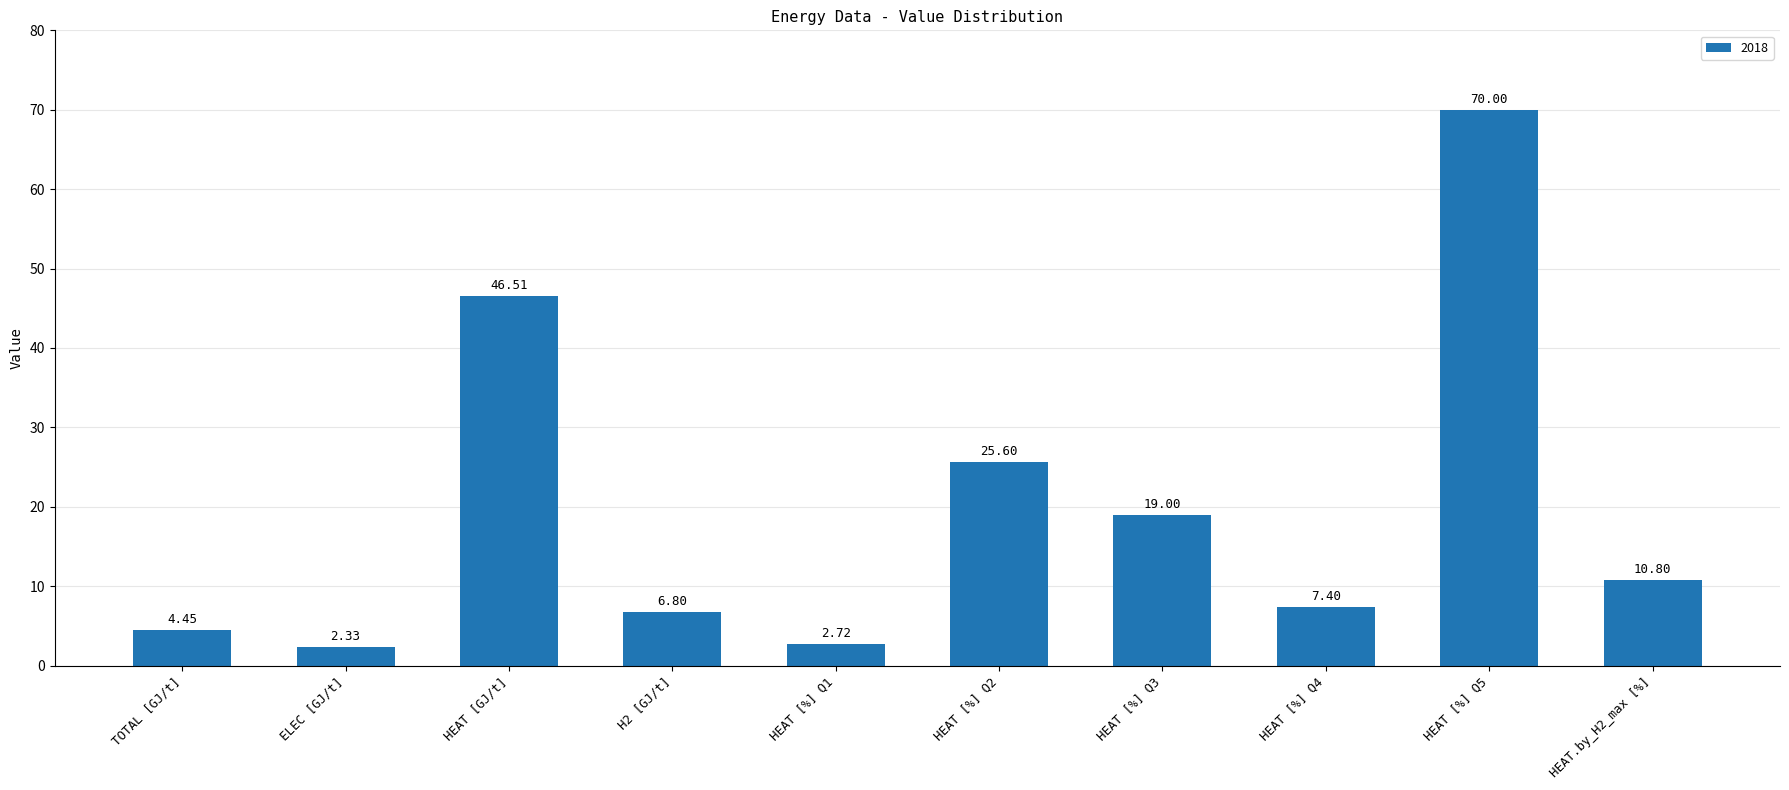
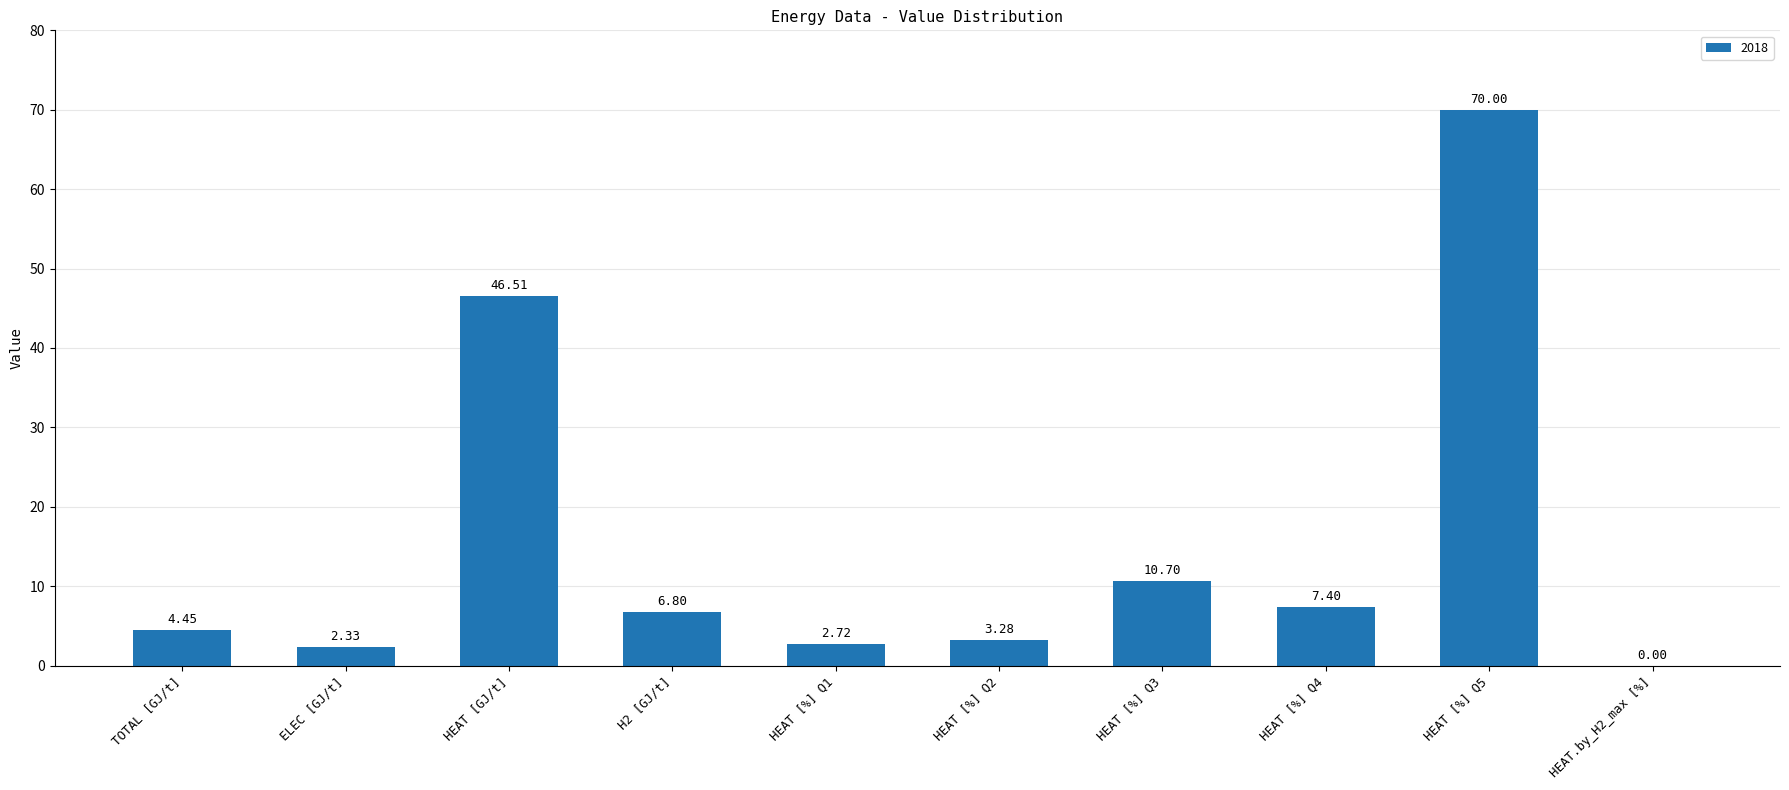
HEAT [%] Q2: 25.60 -> 3.28
HEAT [%] Q3: 19.00 -> 10.70
HEAT.by_H2_max [%]: 10.80 -> 0.00
